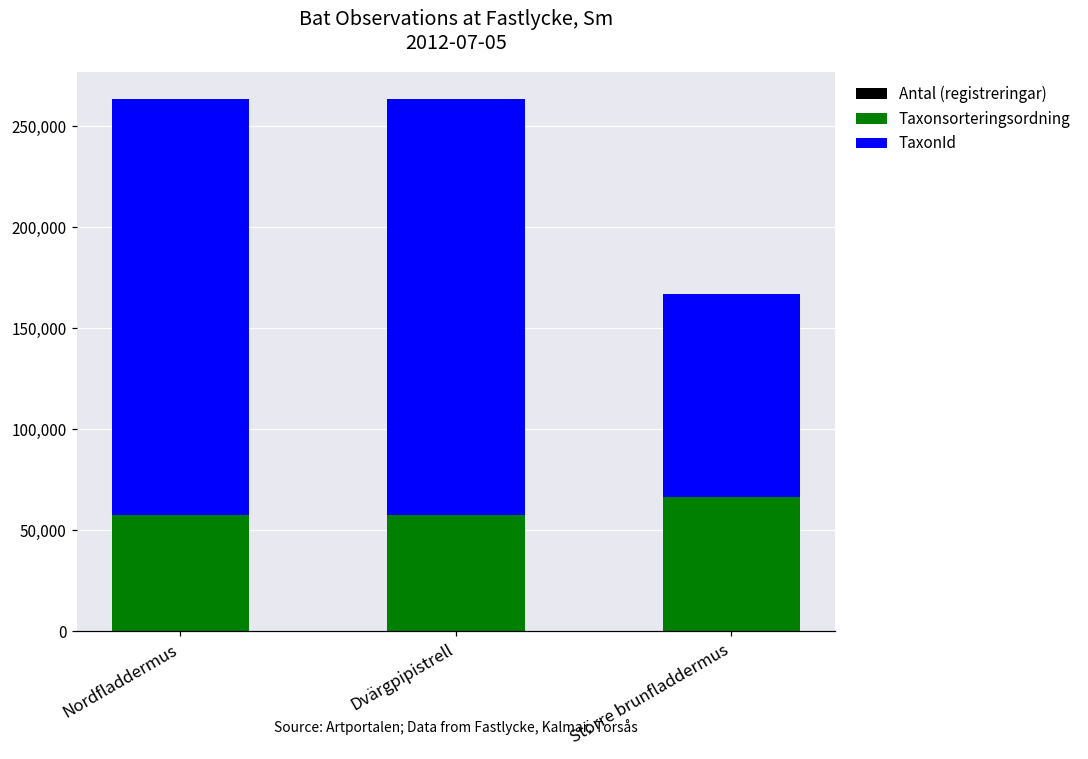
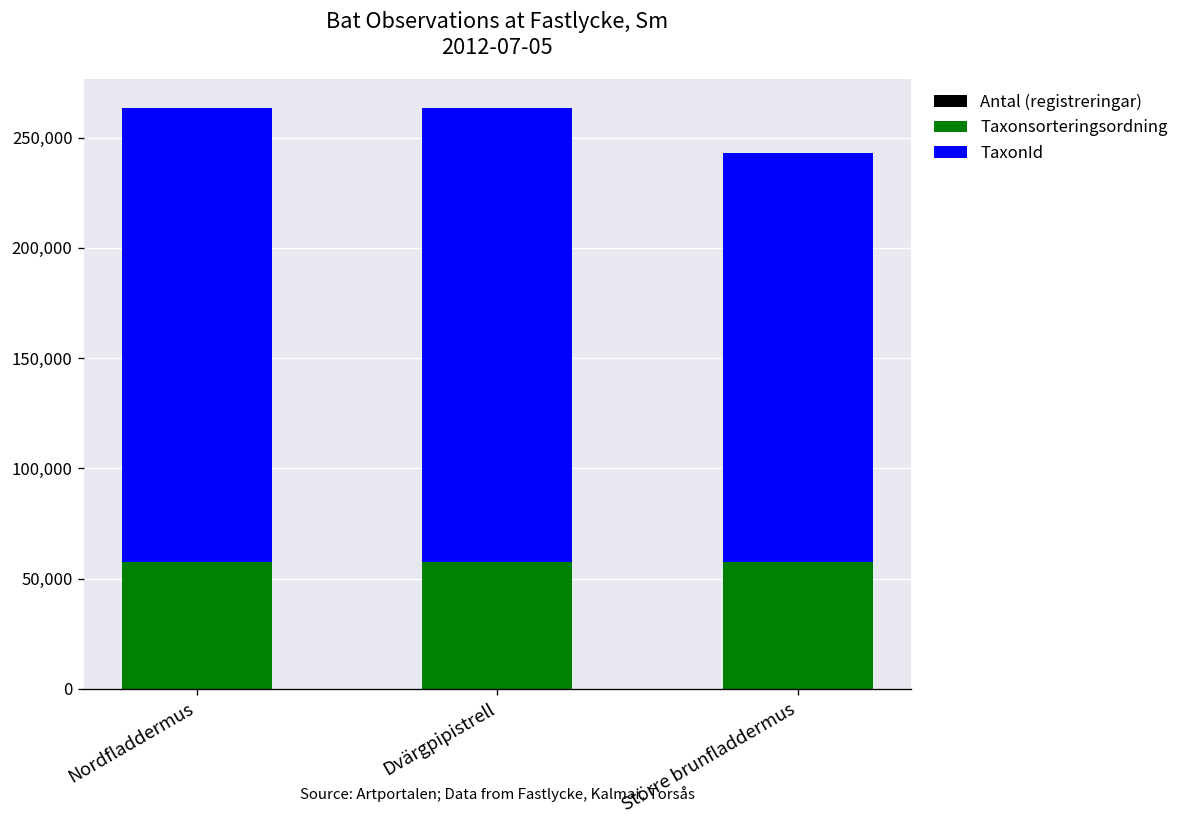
Taxonsorteringsordning, Större brunfladdermus: 67,000 -> 57,000
TaxonId, Större brunfladdermus: 100,000 -> 186,000
